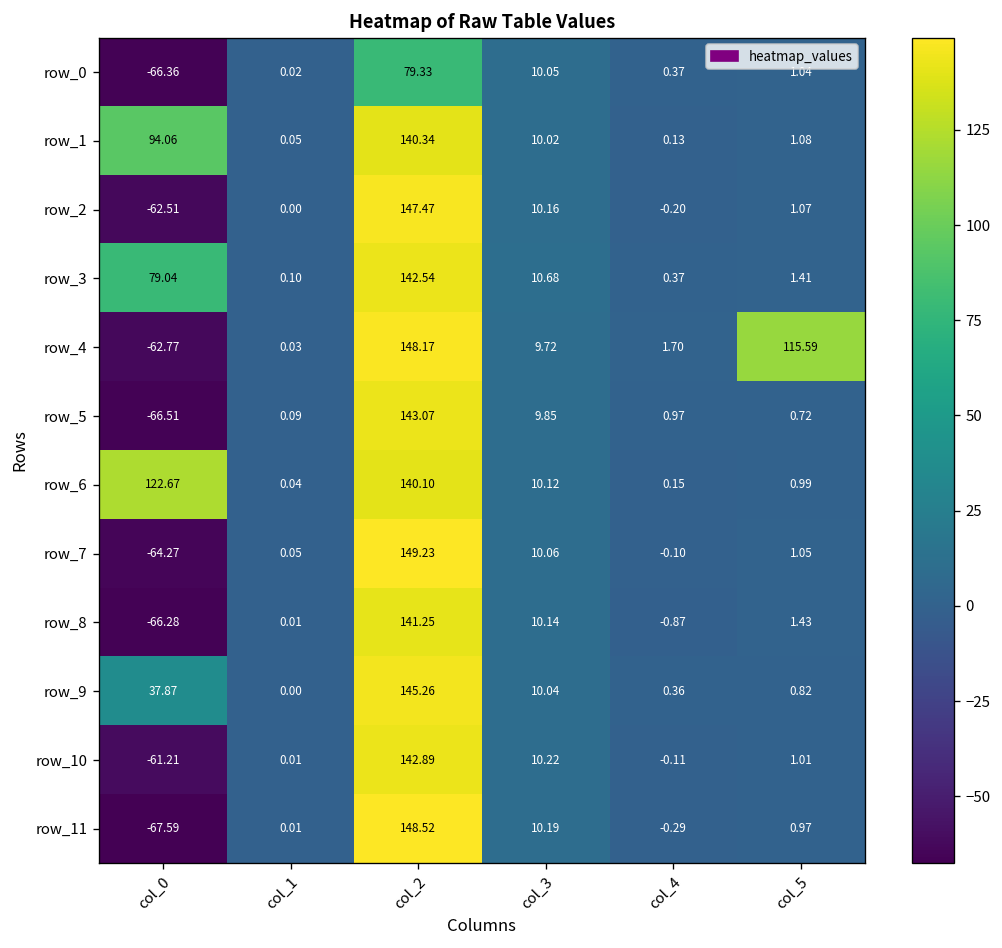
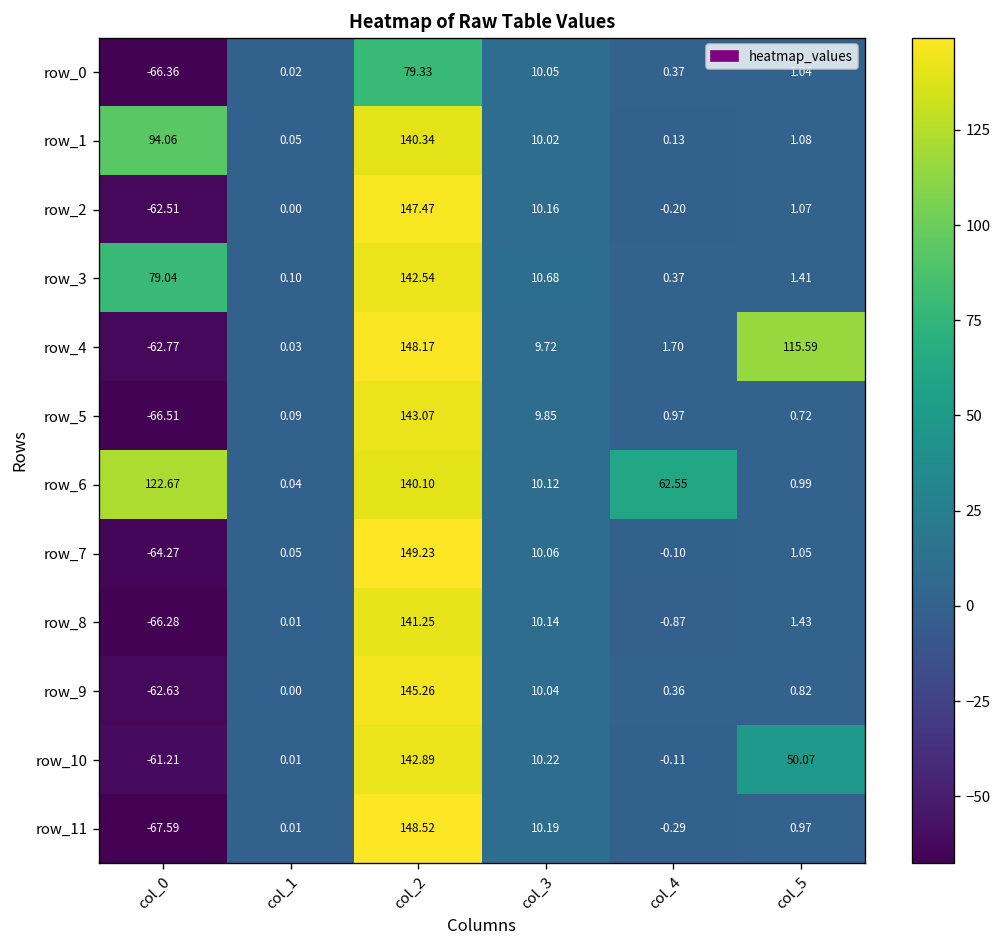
row_6, col_4: 0.15 -> 62.55
row_9, col_0: 37.87 -> -62.63
row_10, col_5: 1.01 -> 50.07
